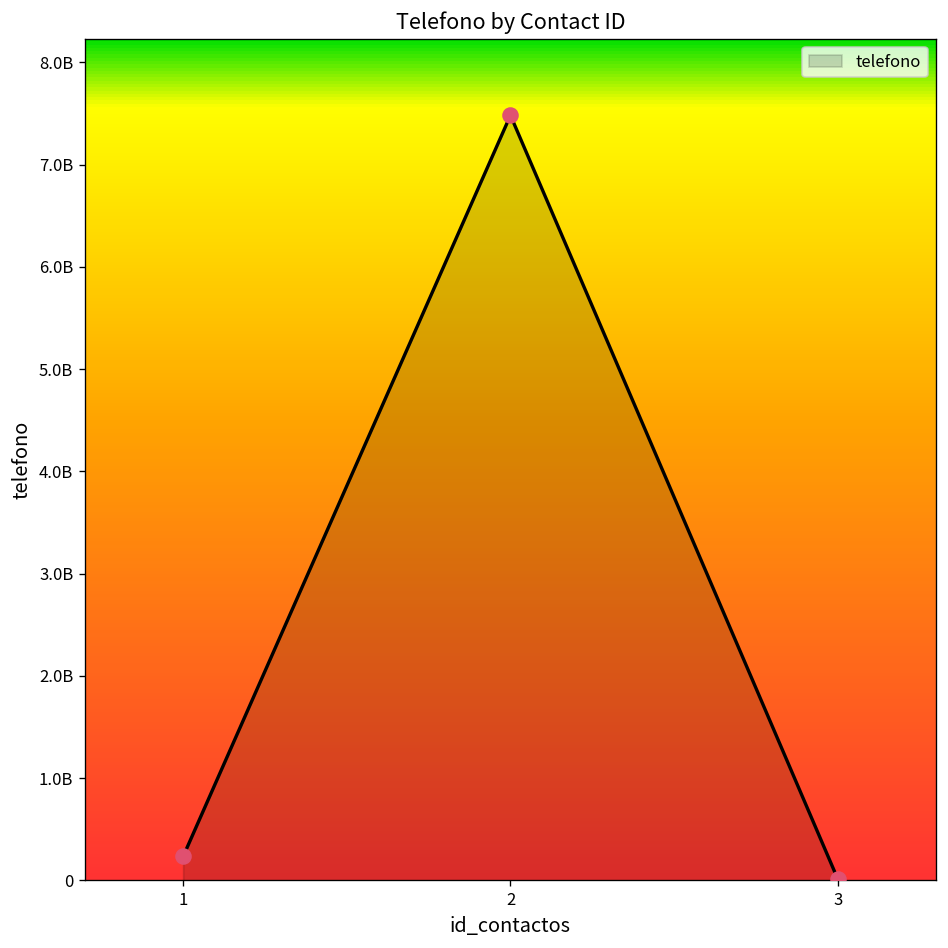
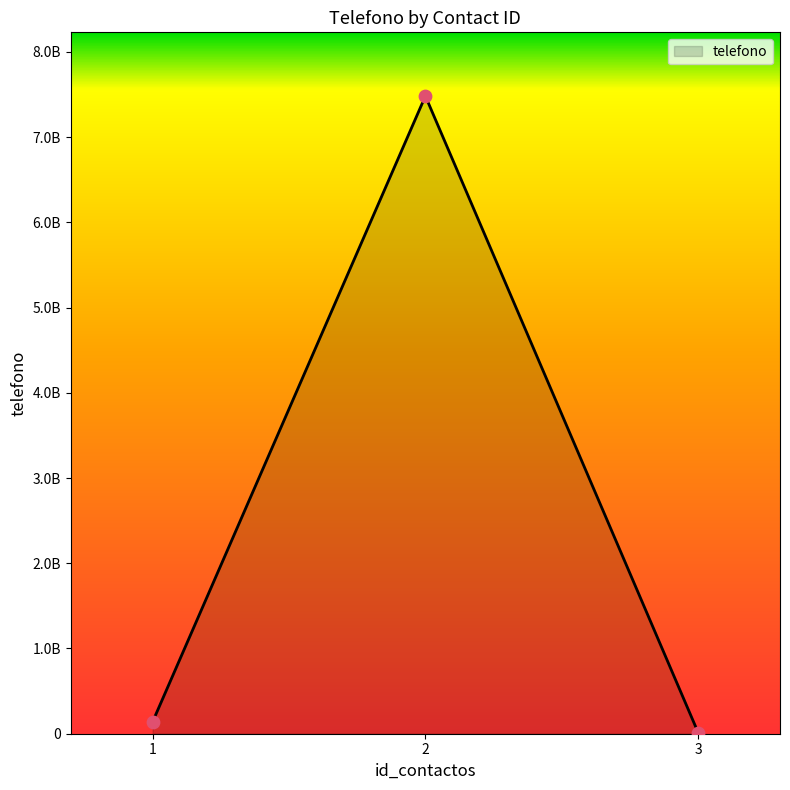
1: 200000000 -> 100000000
